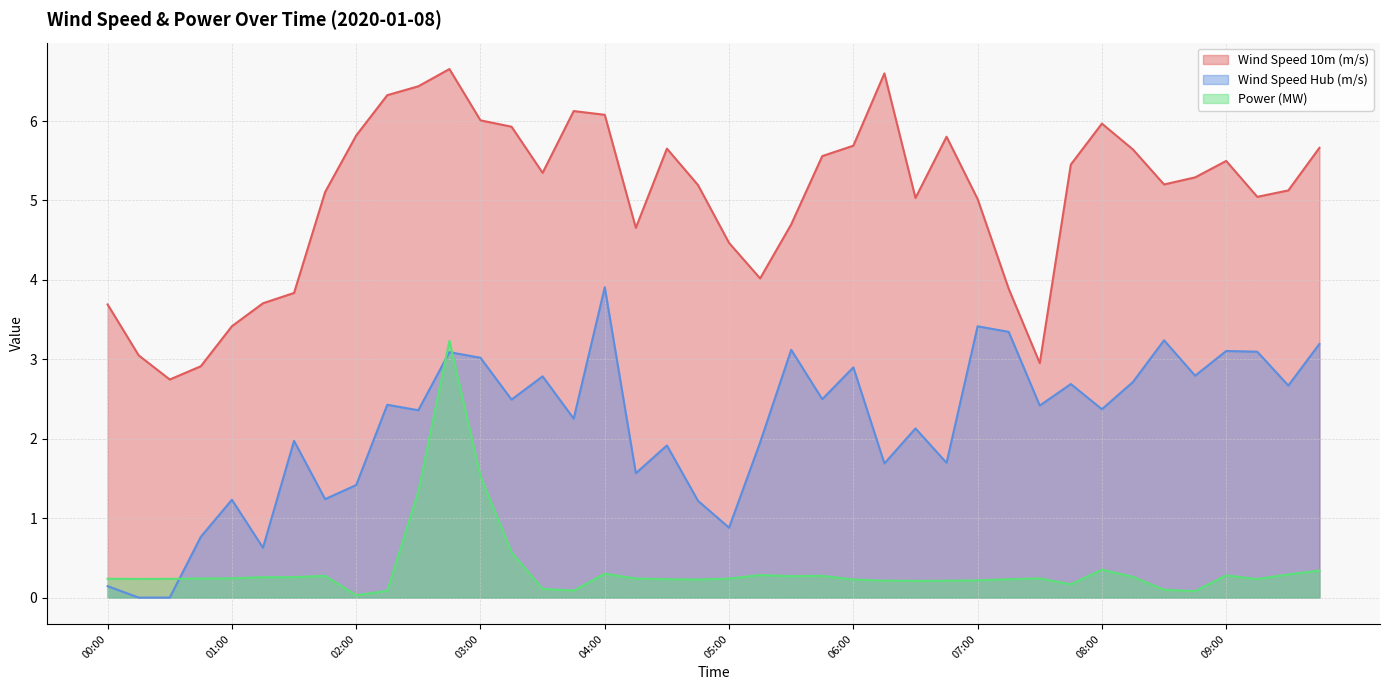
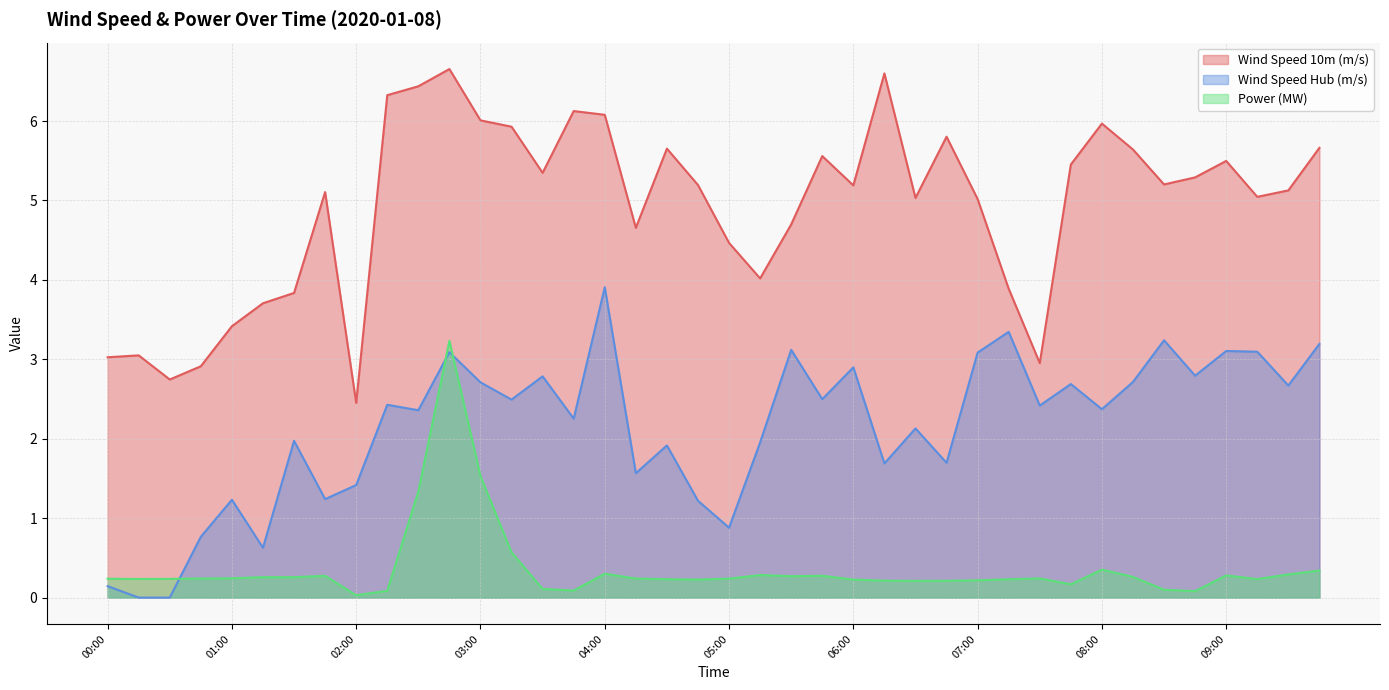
Wind Speed 10m (m/s), 00:00: 3.7 -> 3.0
Wind Speed 10m (m/s), 02:00: 5.8 -> 2.5
Wind Speed Hub (m/s), 03:00: 3.0 -> 2.7
Wind Speed 10m (m/s), 06:00: 5.7 -> 5.2
Wind Speed Hub (m/s), 07:00: 3.4 -> 3.1
